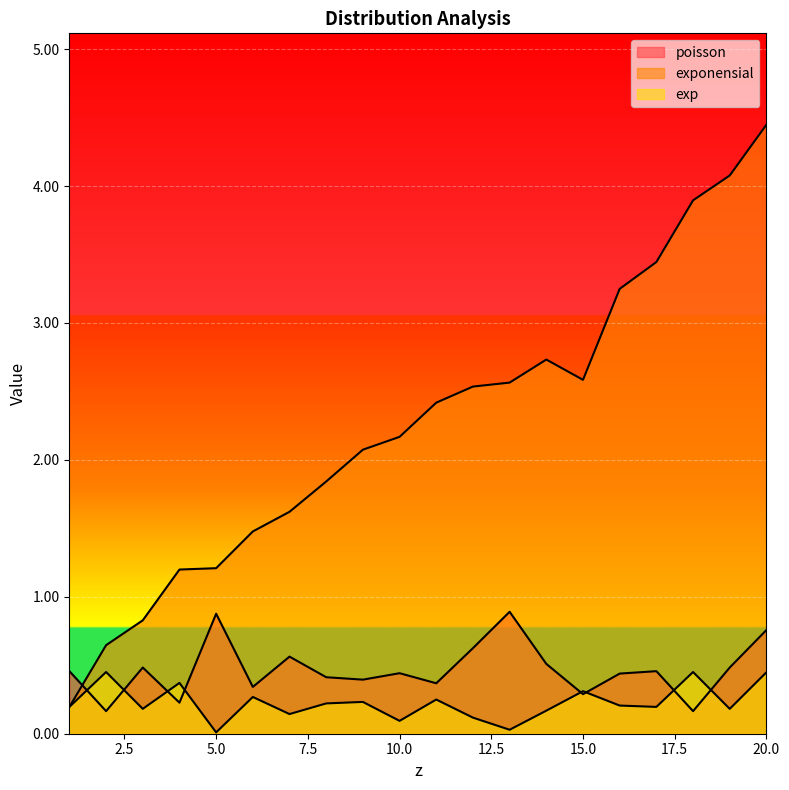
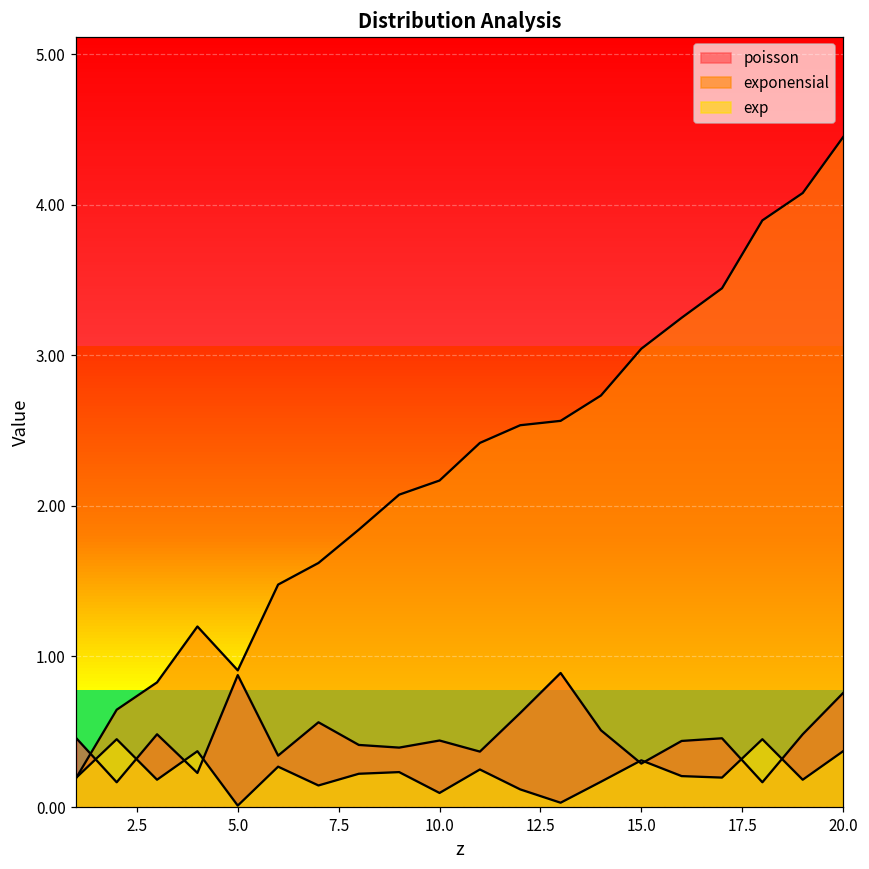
exponensial, 5.0: 1.21 -> 0.91
exponensial, 15.0: 2.58 -> 3.04
exp, 20.0: 0.45 -> 0.37
